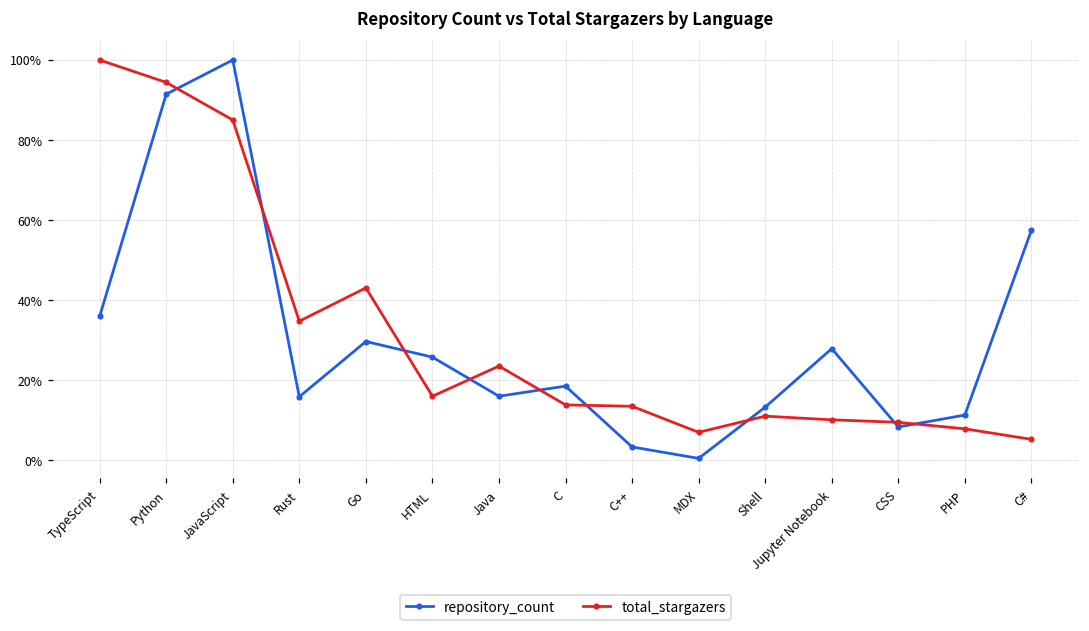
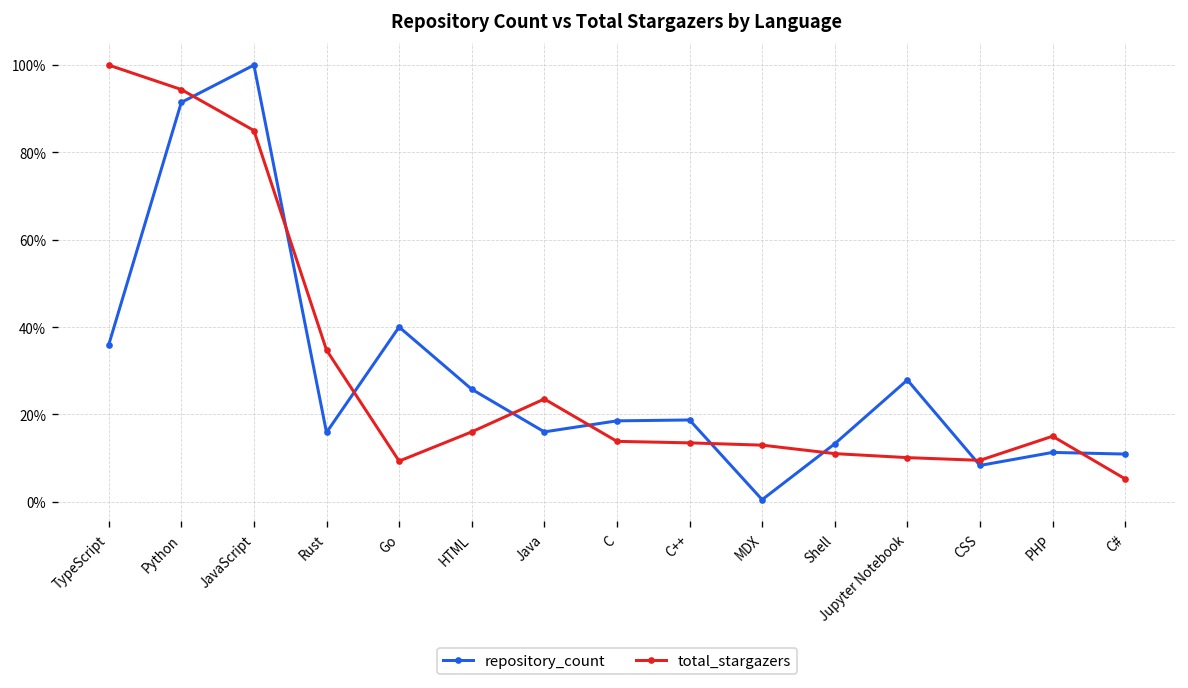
repository_count, Go: 30% -> 40%
total_stargazers, Go: 43% -> 9%
repository_count, C++: 3% -> 19%
total_stargazers, MDX: 7% -> 13%
total_stargazers, PHP: 8% -> 15%
repository_count, C#: 57% -> 11%
